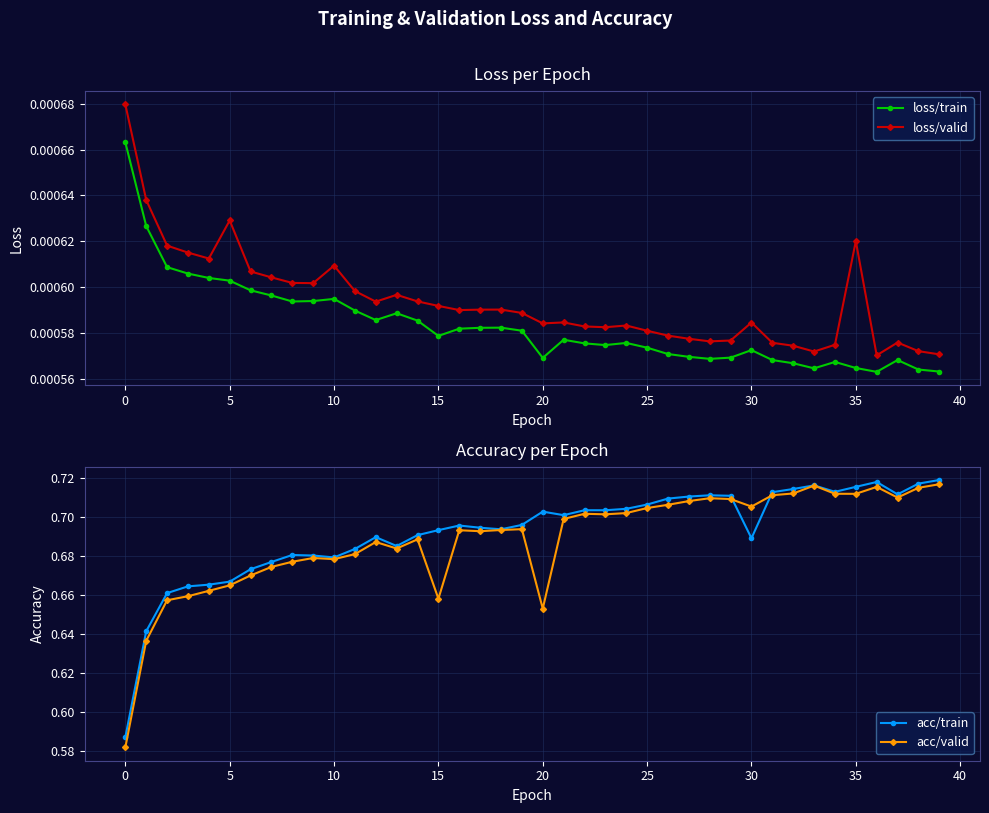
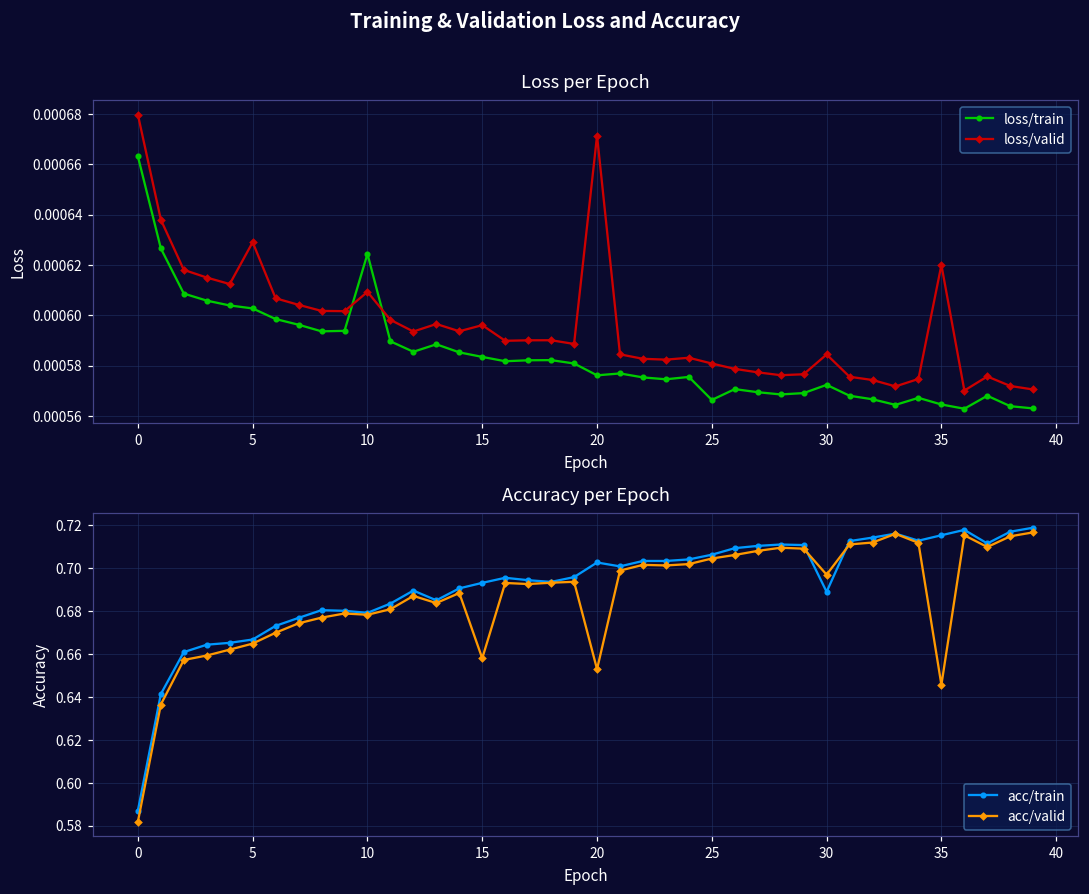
Loss per Epoch, loss/train, 10: 0.000595 -> 0.000624
Loss per Epoch, loss/train, 15: 0.000579 -> 0.000583
Loss per Epoch, loss/valid, 15: 0.000592 -> 0.000596
Loss per Epoch, loss/train, 20: 0.000569 -> 0.000576
Loss per Epoch, loss/valid, 20: 0.000584 -> 0.000671
Loss per Epoch, loss/train, 25: 0.000573 -> 0.000566
Accuracy per Epoch, acc/valid, 30: 0.705 -> 0.697
Accuracy per Epoch, acc/valid, 35: 0.712 -> 0.646
